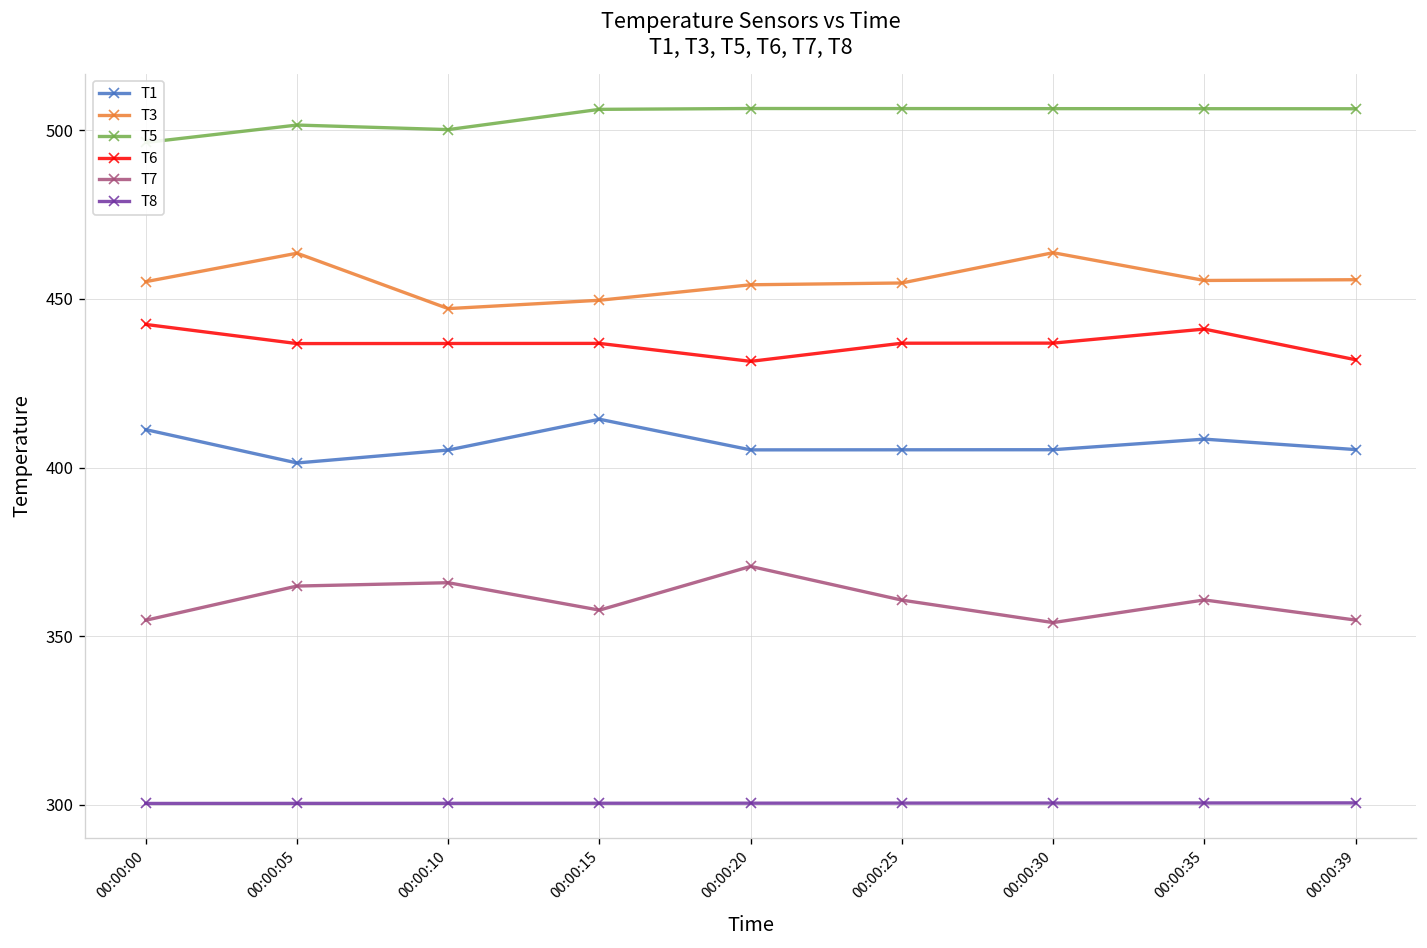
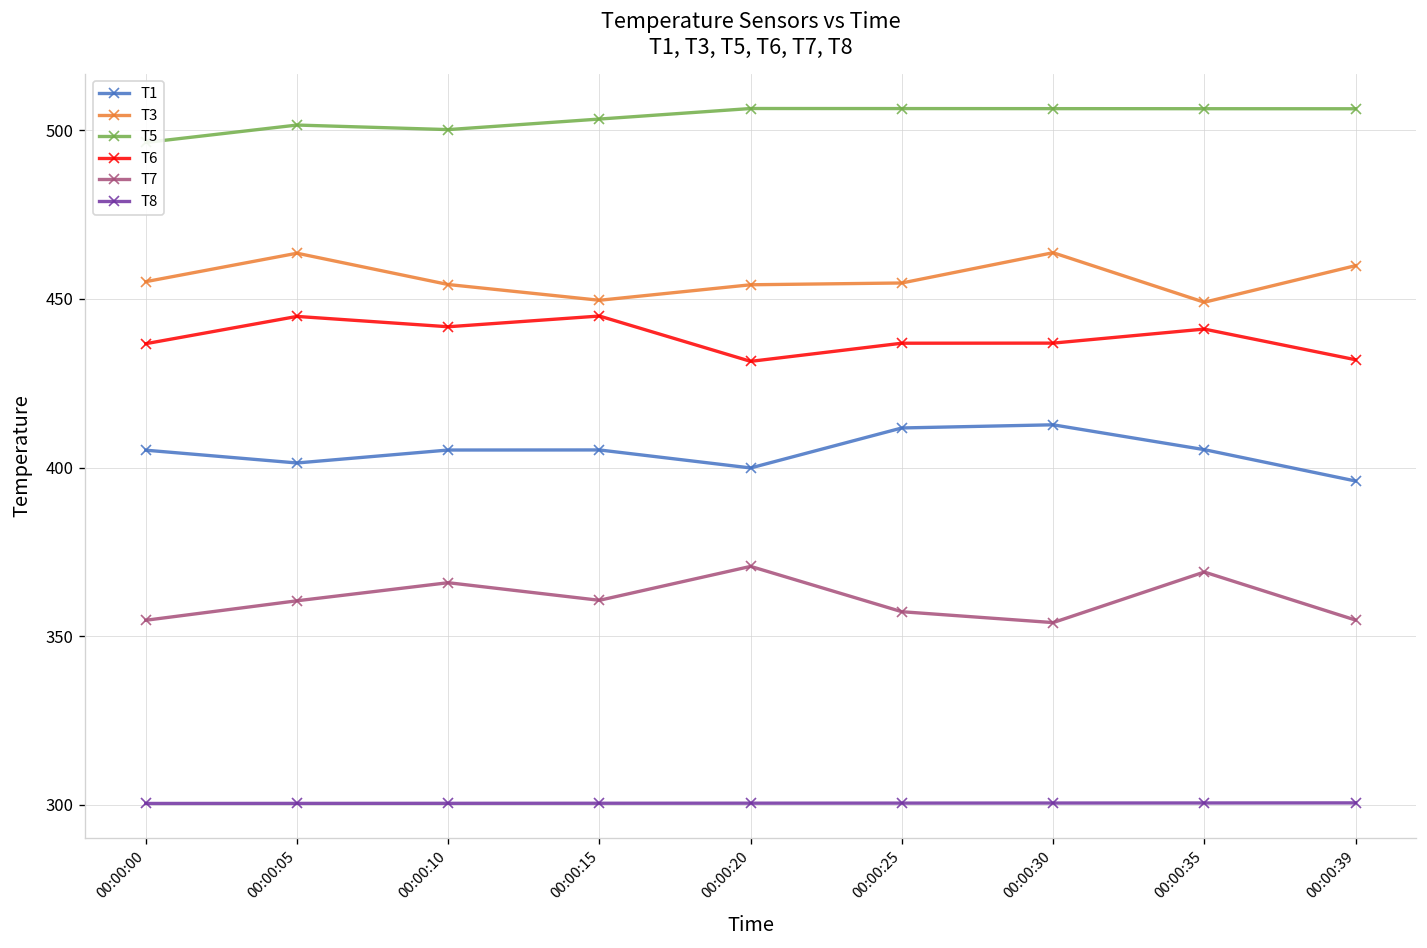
T1, 00:00:00: 411 -> 405
T6, 00:00:00: 442 -> 437
T6, 00:00:05: 437 -> 445
T7, 00:00:05: 365 -> 361
T3, 00:00:10: 447 -> 454
T6, 00:00:10: 437 -> 442
T1, 00:00:15: 414 -> 405
T5, 00:00:15: 506 -> 503
T6, 00:00:15: 437 -> 445
T7, 00:00:15: 358 -> 361
T1, 00:00:20: 405 -> 400
T1, 00:00:25: 405 -> 412
T7, 00:00:25: 361 -> 357
T1, 00:00:30: 405 -> 413
T1, 00:00:35: 408 -> 405
T3, 00:00:35: 455 -> 449
T7, 00:00:35: 361 -> 369
T1, 00:00:39: 405 -> 396
T3, 00:00:39: 456 -> 460
